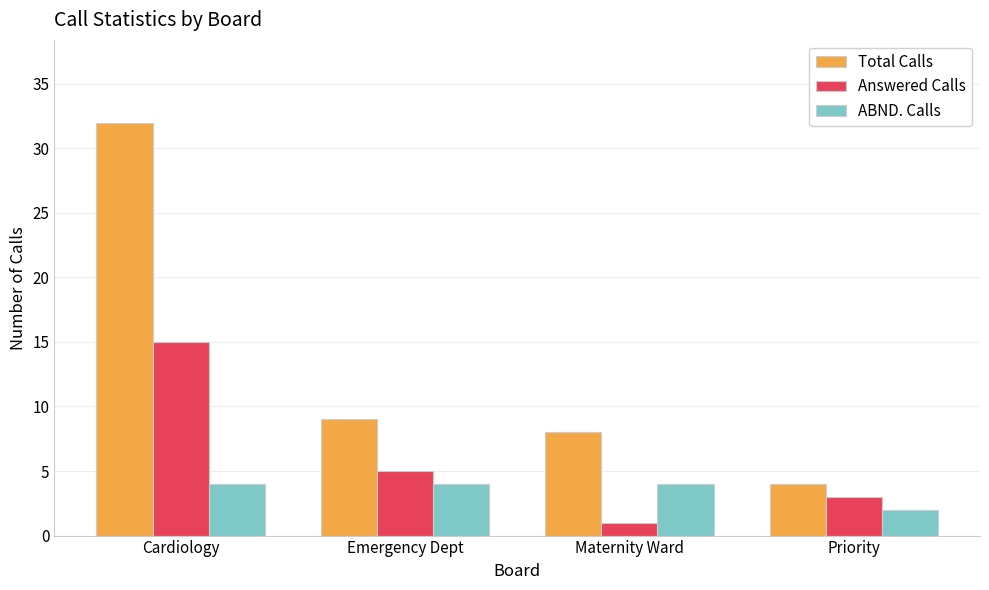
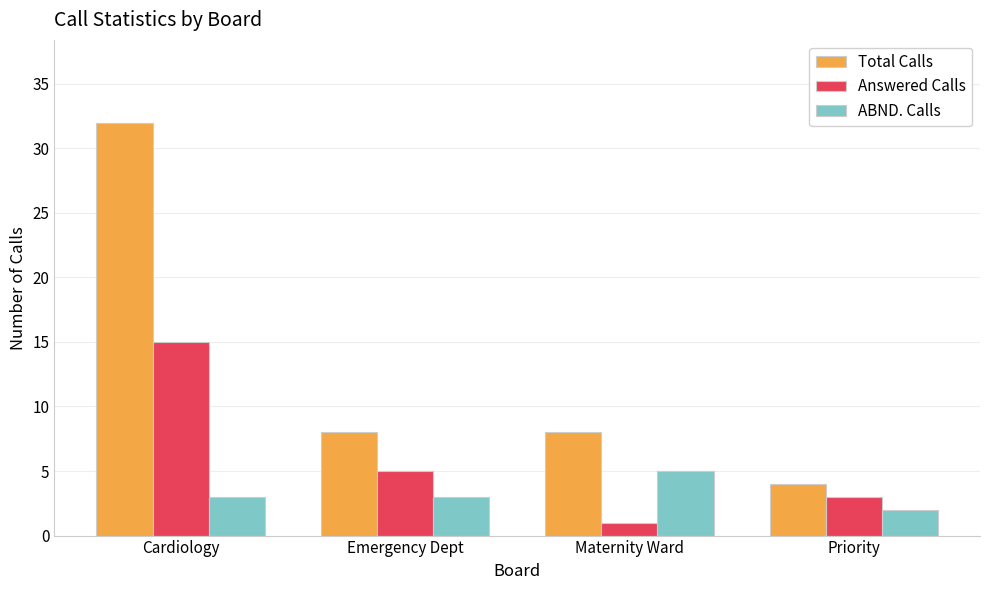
ABND. Calls, Cardiology: 4 -> 3
Total Calls, Emergency Dept: 9 -> 8
ABND. Calls, Emergency Dept: 4 -> 3
ABND. Calls, Maternity Ward: 4 -> 5
